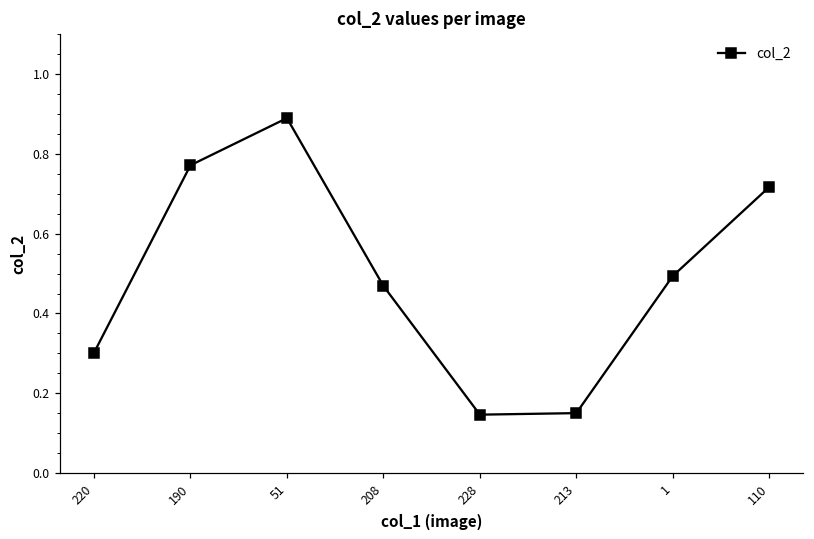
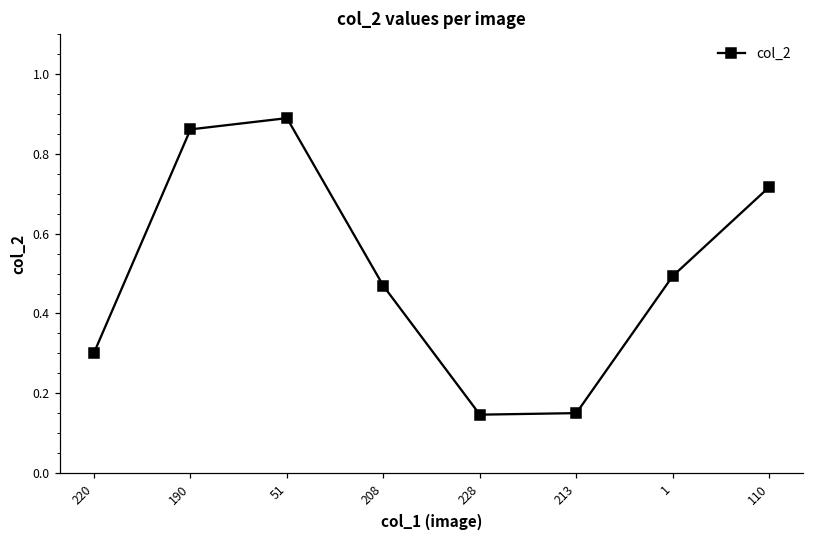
190: 0.77 -> 0.86
